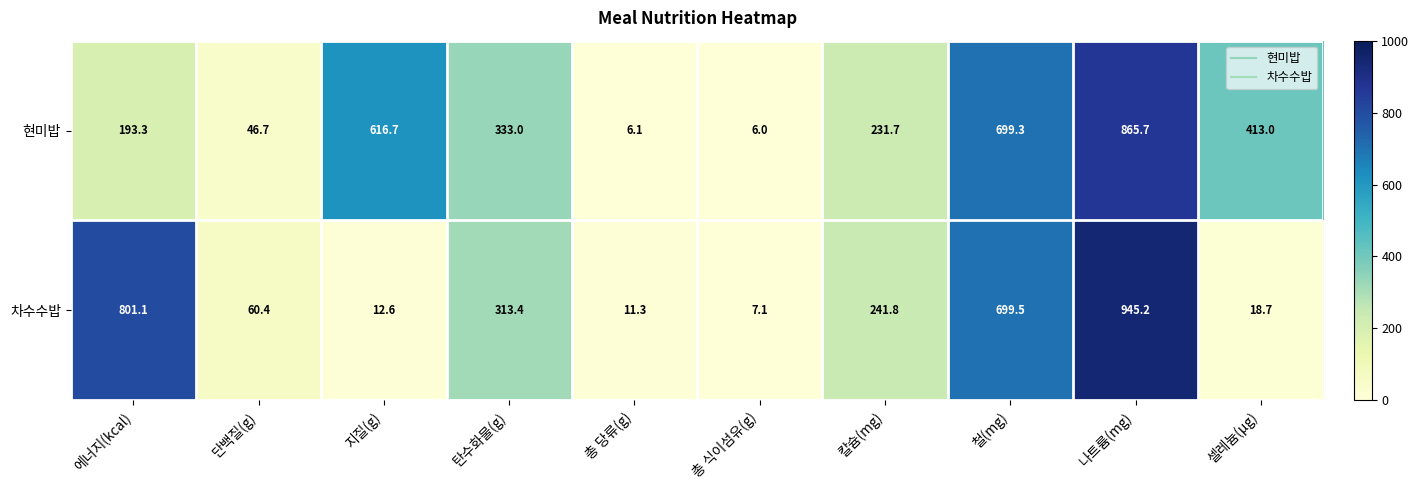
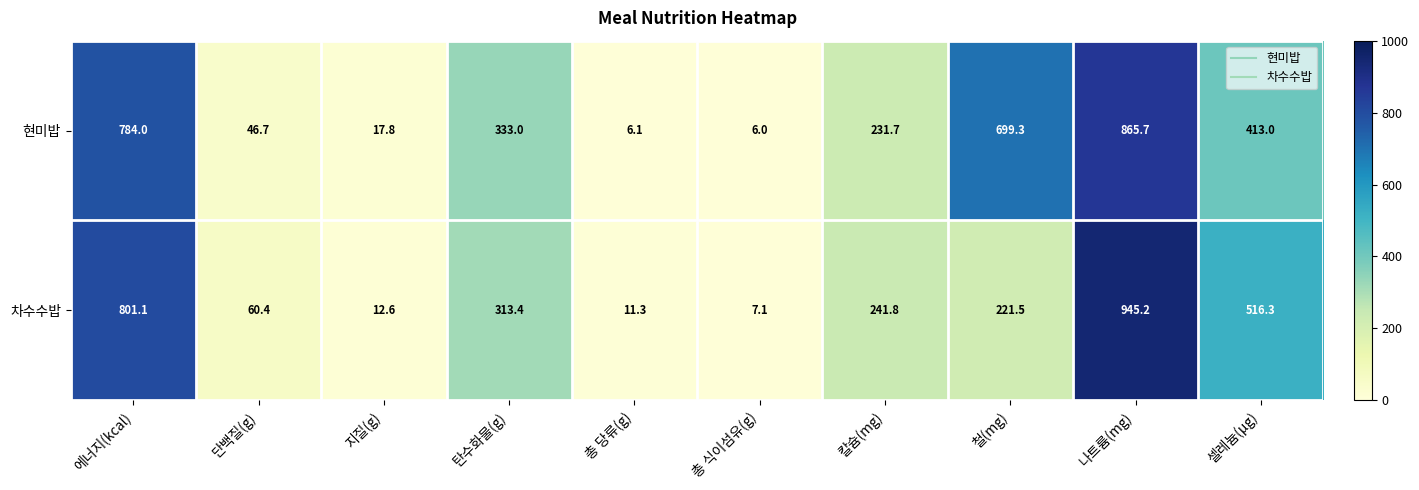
현미밥, 에너지(kcal): 193.3 -> 784.0
현미밥, 지질(g): 616.7 -> 17.8
차수수밥, 철(mg): 699.5 -> 221.5
차수수밥, 셀레늄(μg): 18.7 -> 516.3
